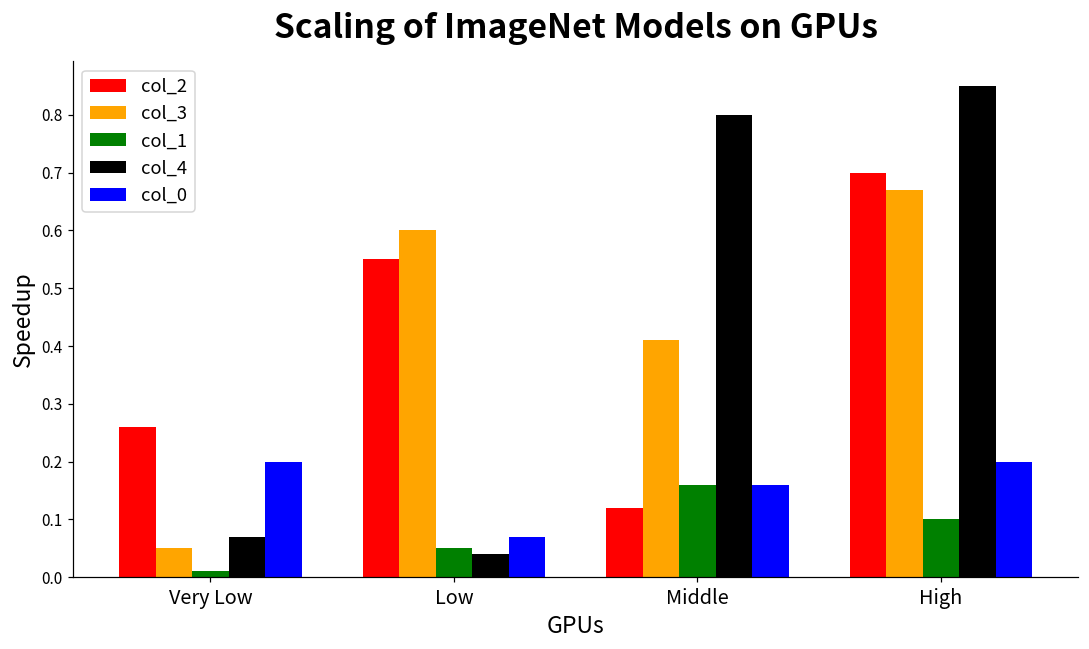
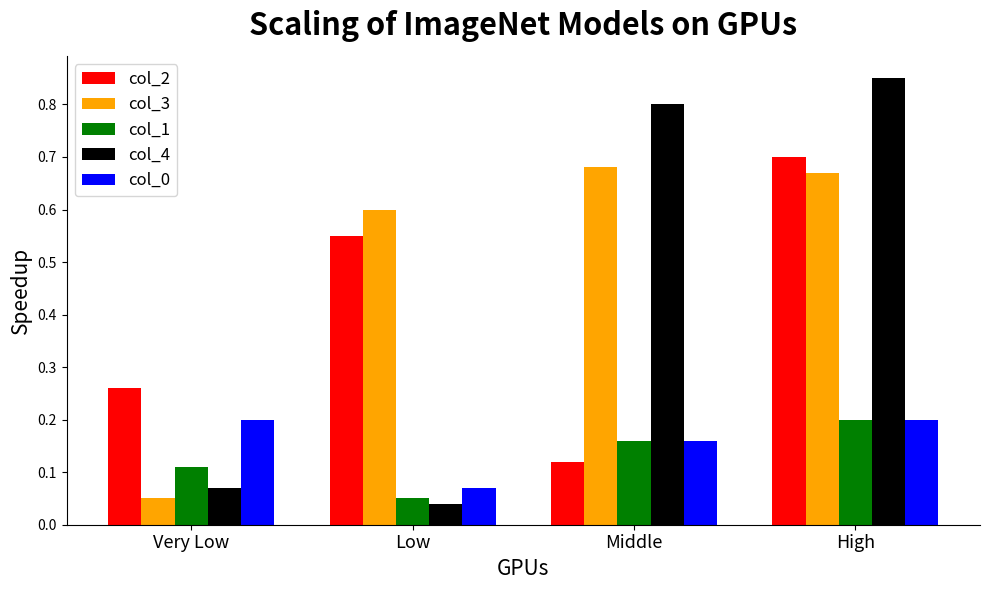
col_1, Very Low: 0.01 -> 0.11
col_3, Middle: 0.41 -> 0.68
col_1, High: 0.1 -> 0.2
